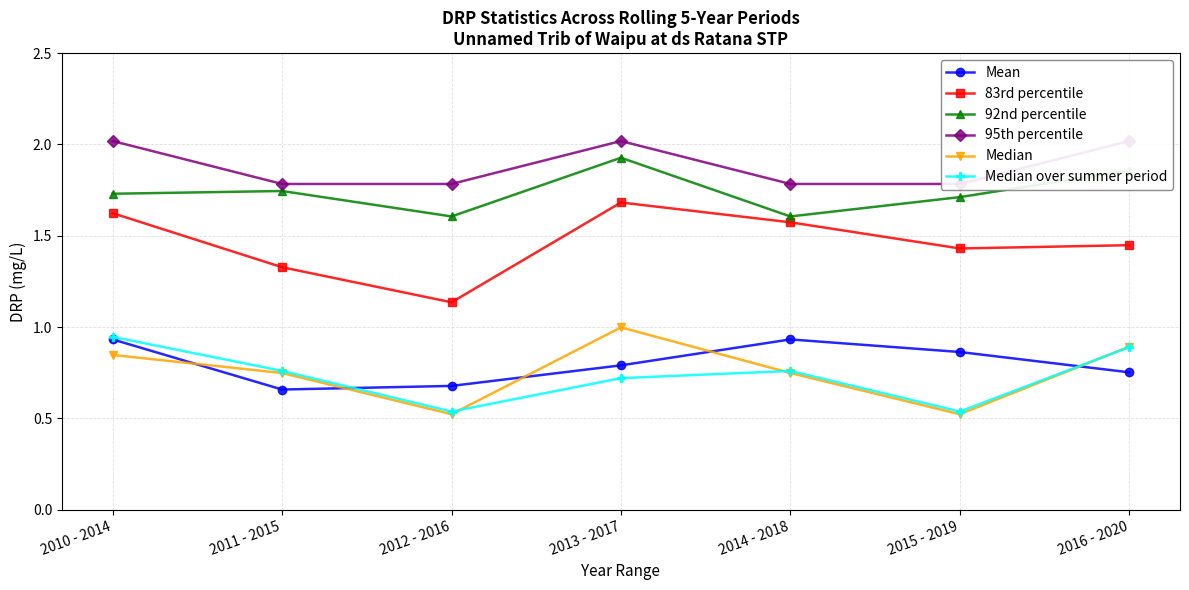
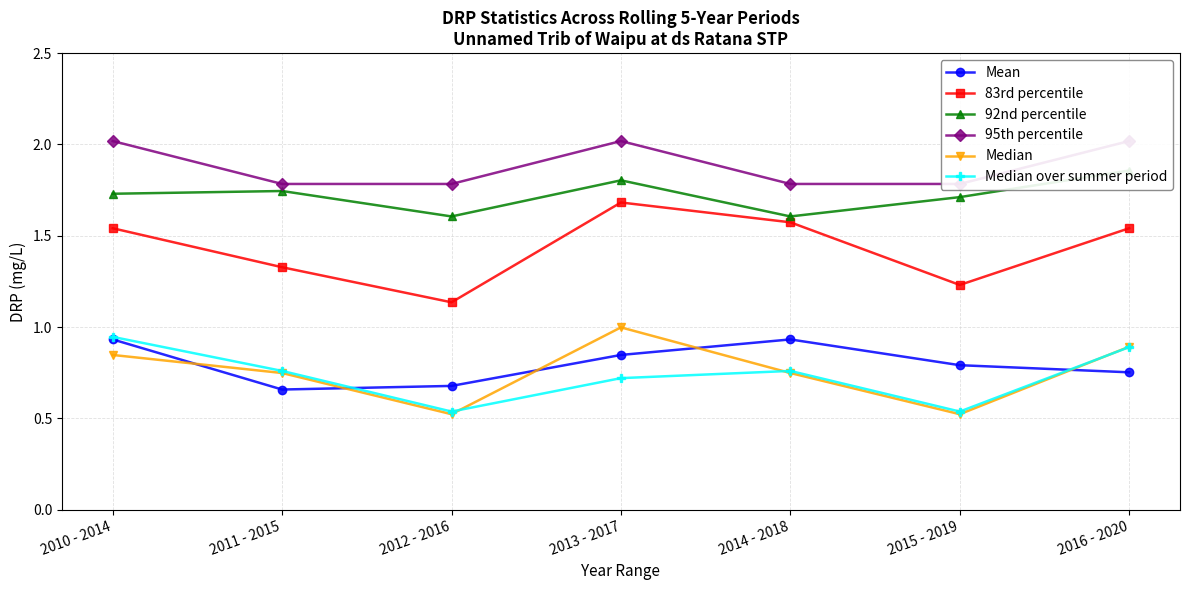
83rd percentile, 2010 - 2014: 1.62 -> 1.54
Mean, 2013 - 2017: 0.79 -> 0.85
92nd percentile, 2013 - 2017: 1.93 -> 1.80
Mean, 2015 - 2019: 0.86 -> 0.79
83rd percentile, 2015 - 2019: 1.43 -> 1.23
83rd percentile, 2016 - 2020: 1.45 -> 1.54
